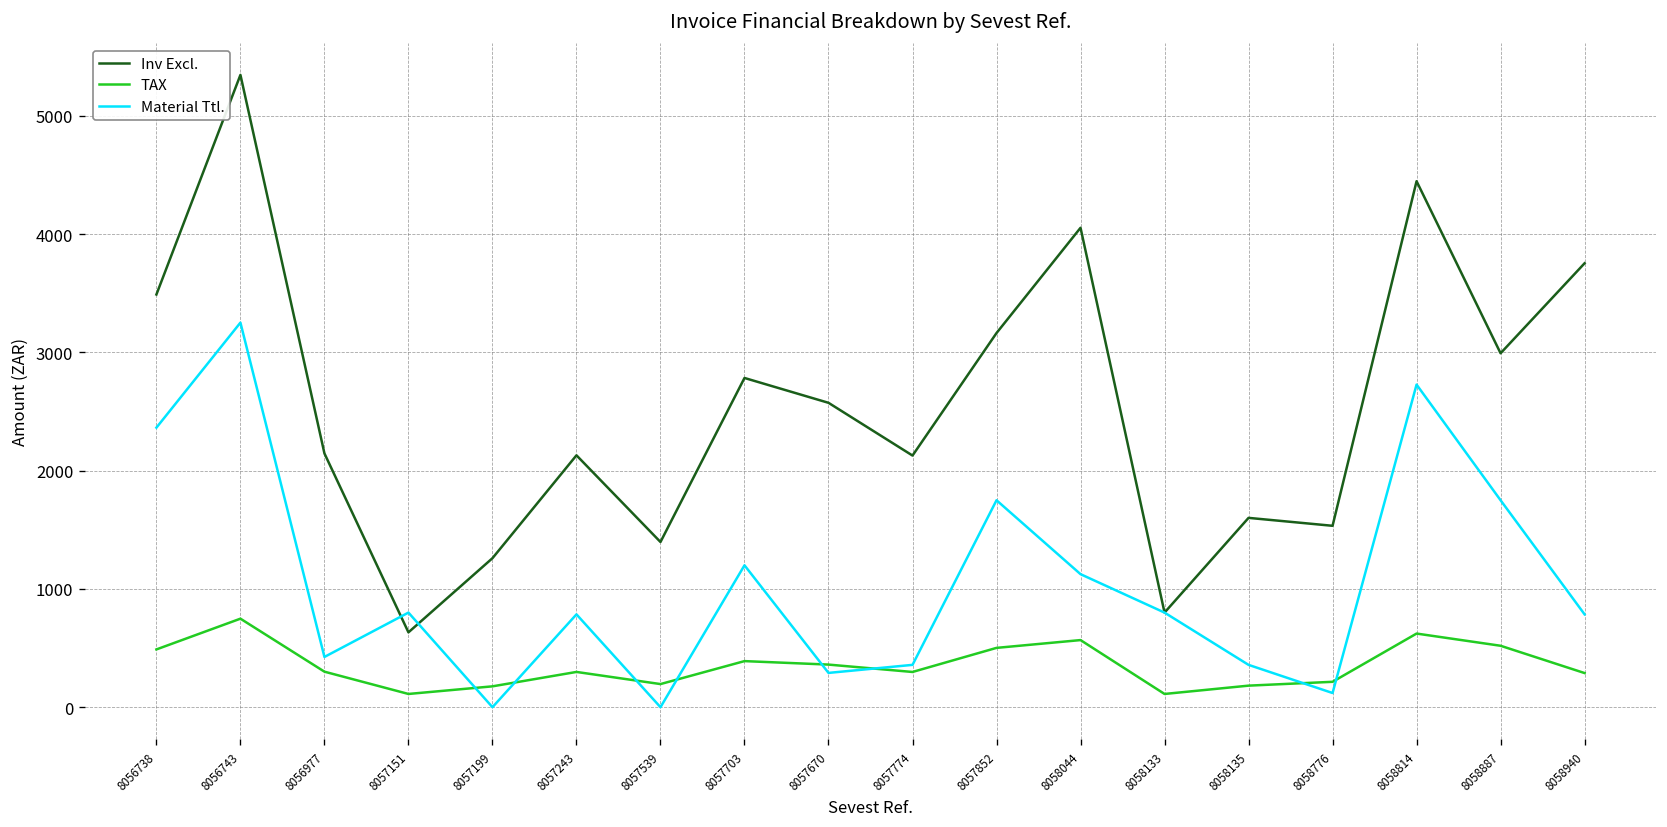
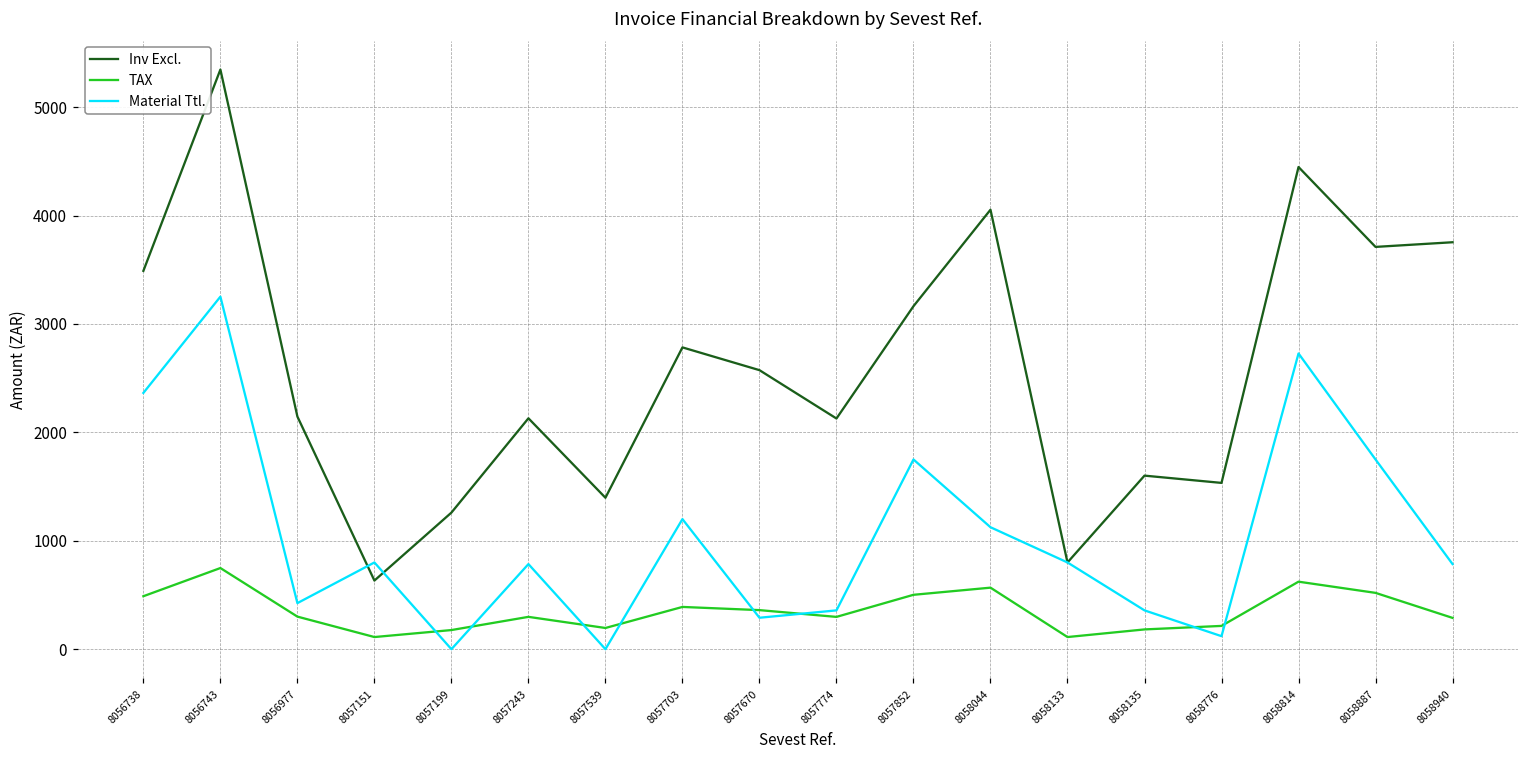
Inv Excl., 8058887: 3000 -> 3700
